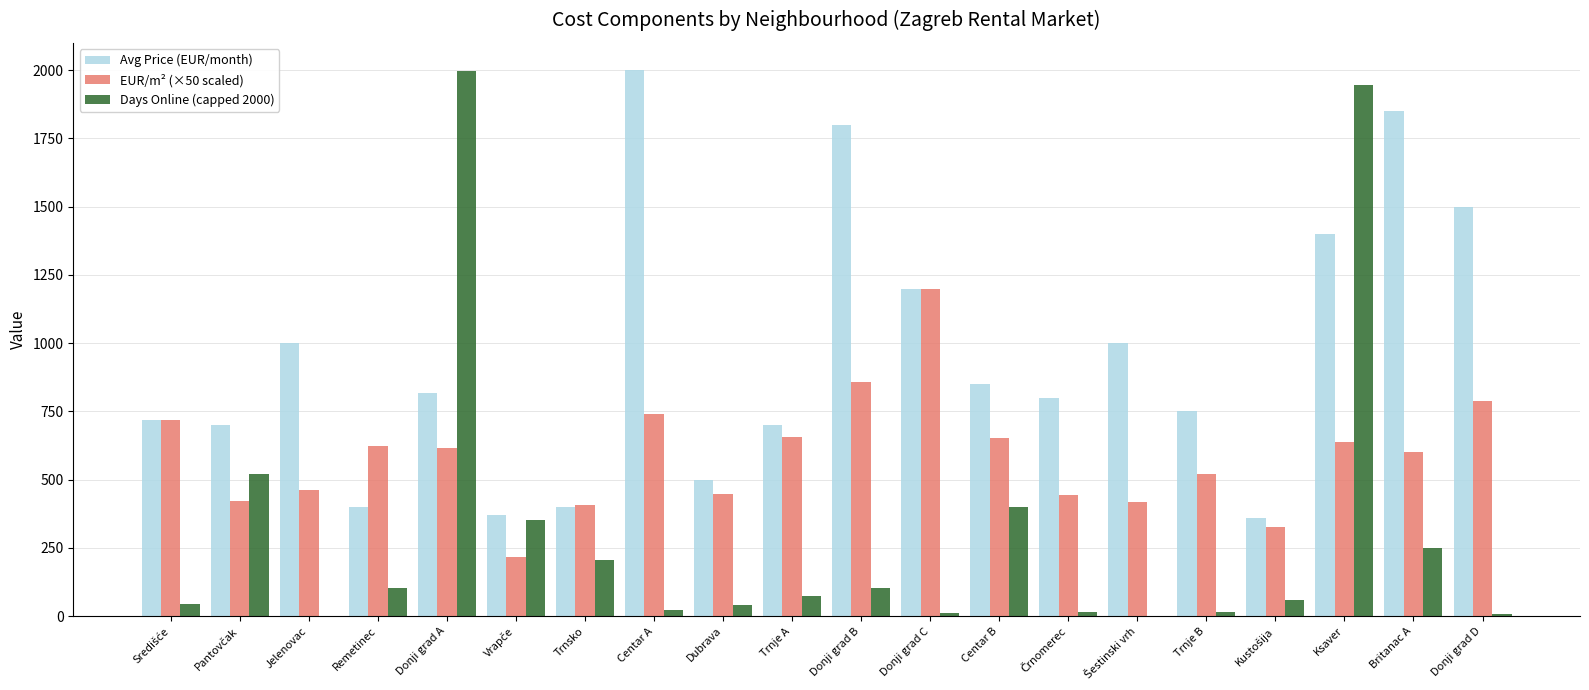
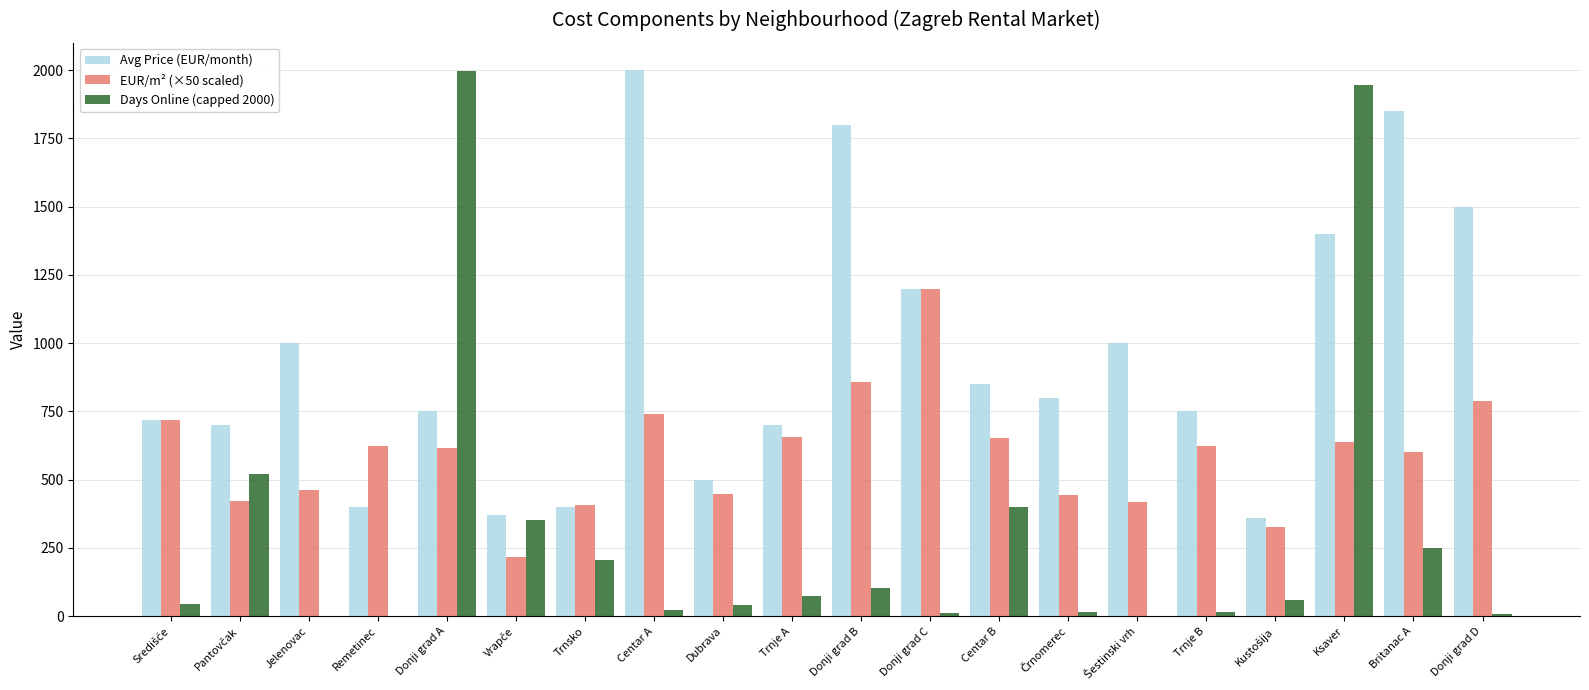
Days Online (capped 2000), Remetinec: 100 -> 0
Avg Price (EUR/month), Donji grad A: 820 -> 750
EUR/m² (×50 scaled), Trnje B: 520 -> 630
